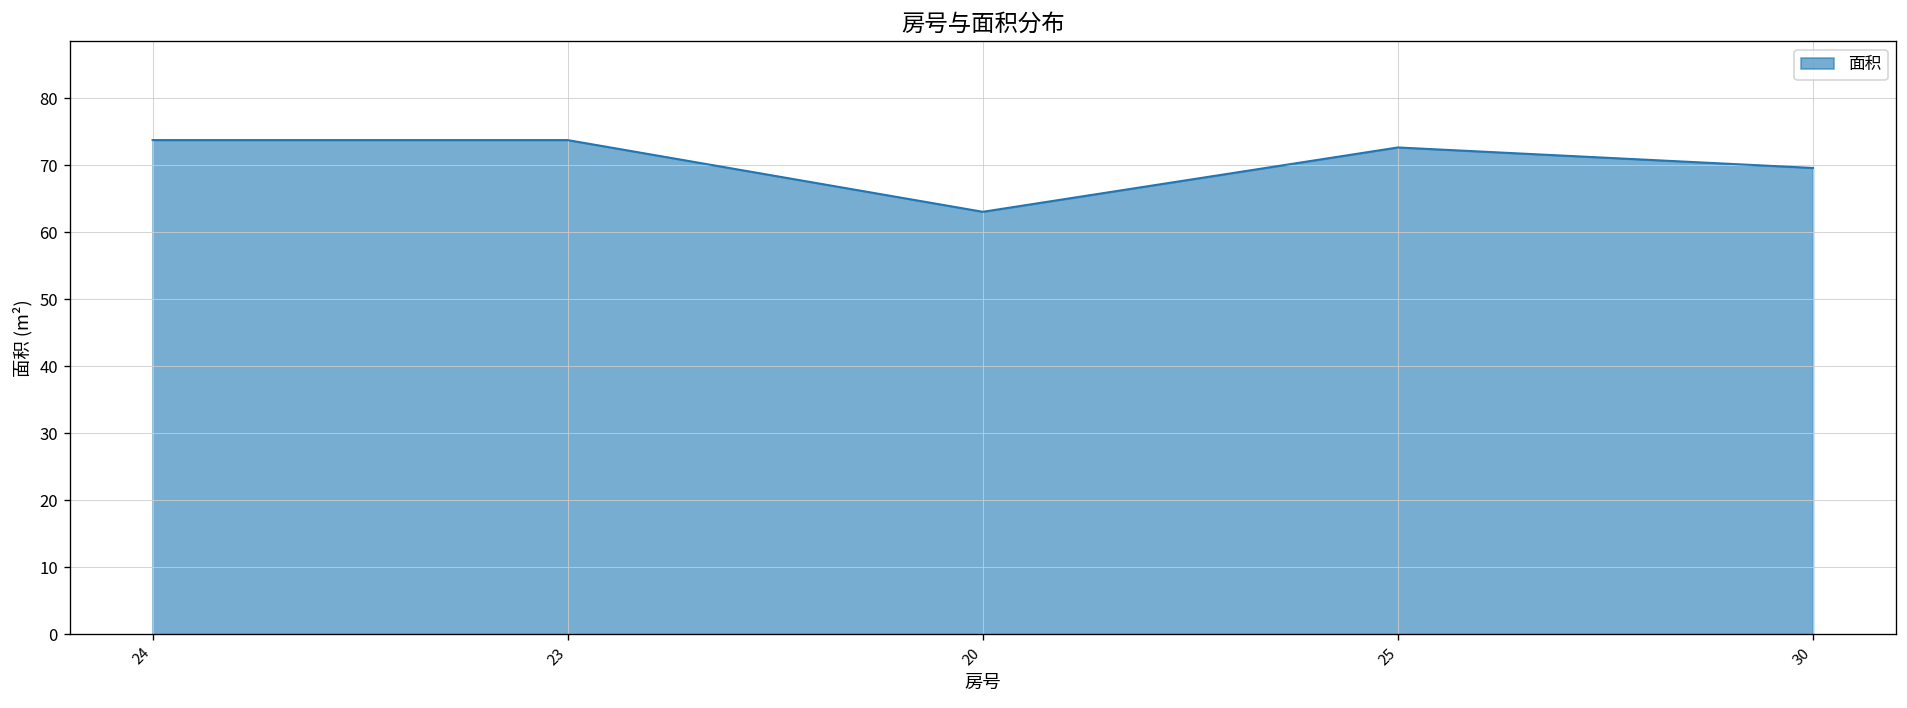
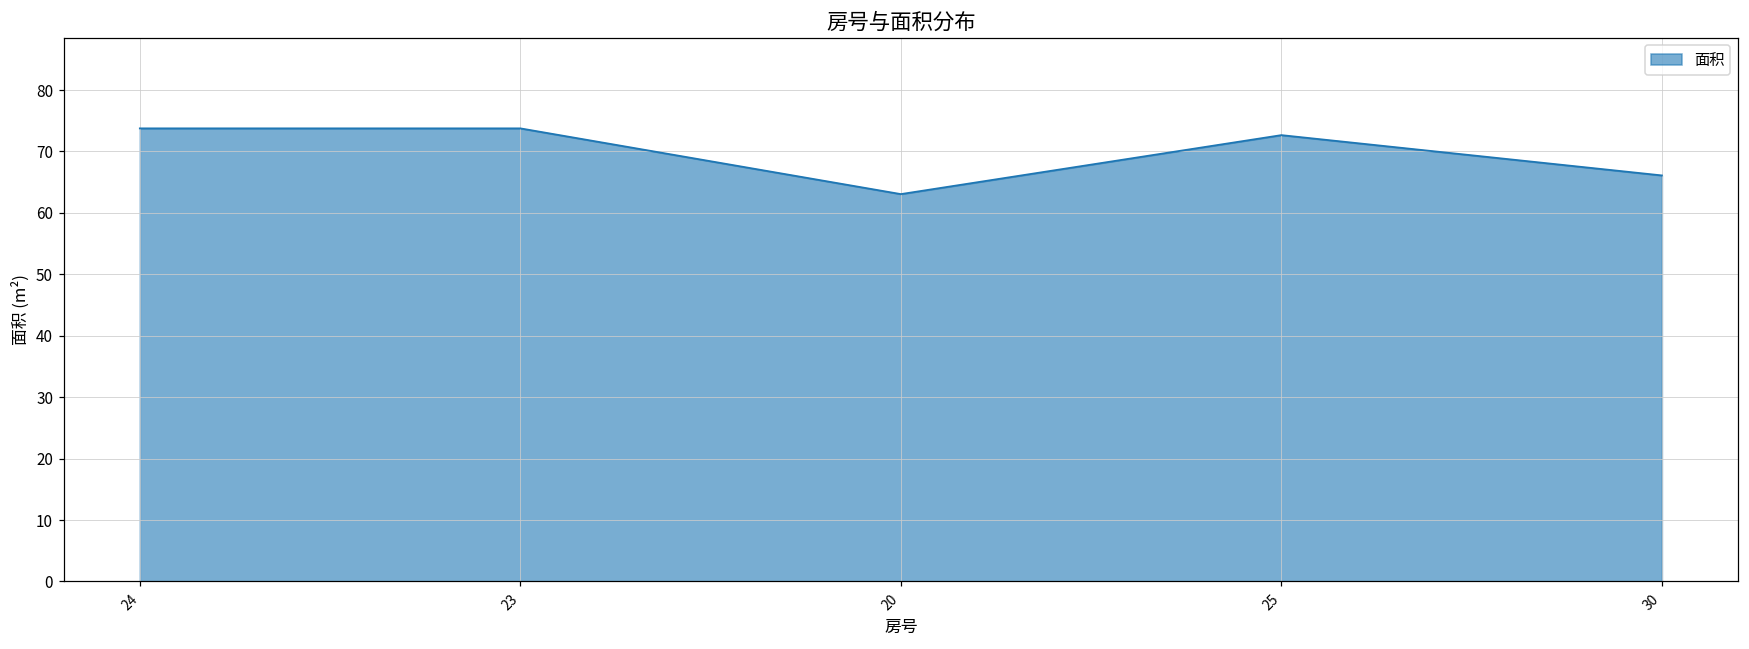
30: 70 -> 66
